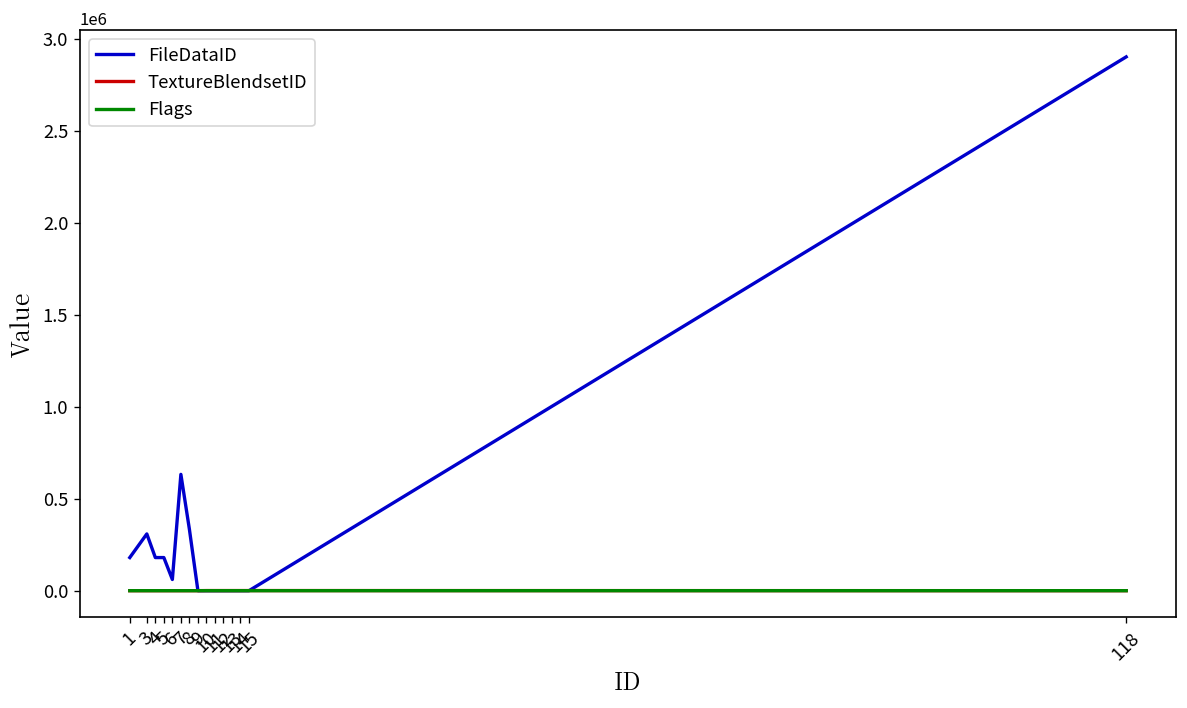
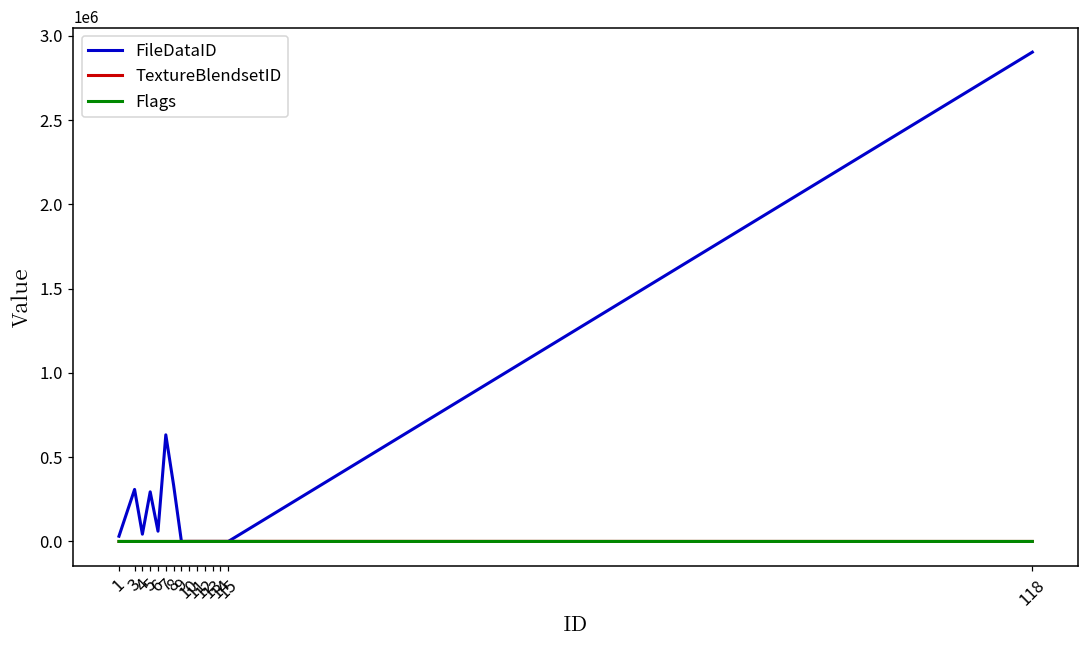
FileDataID, 1: 180000 -> 30000
FileDataID, 4: 180000 -> 40000
FileDataID, 5: 180000 -> 290000
